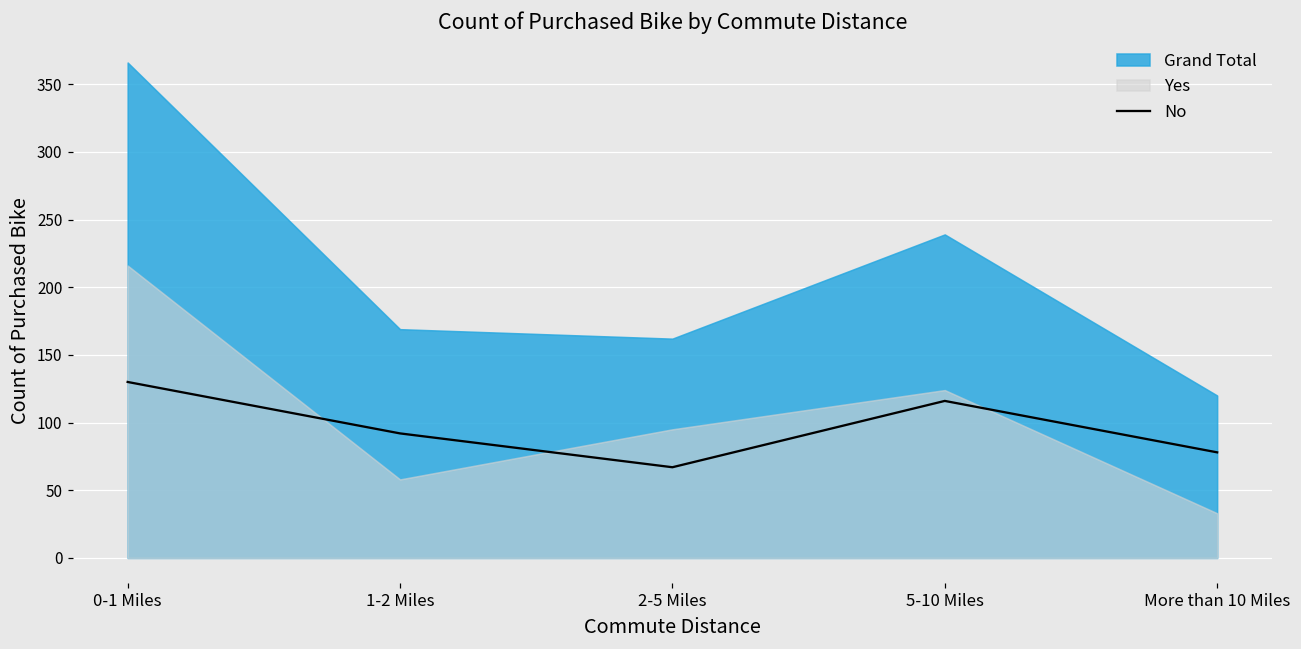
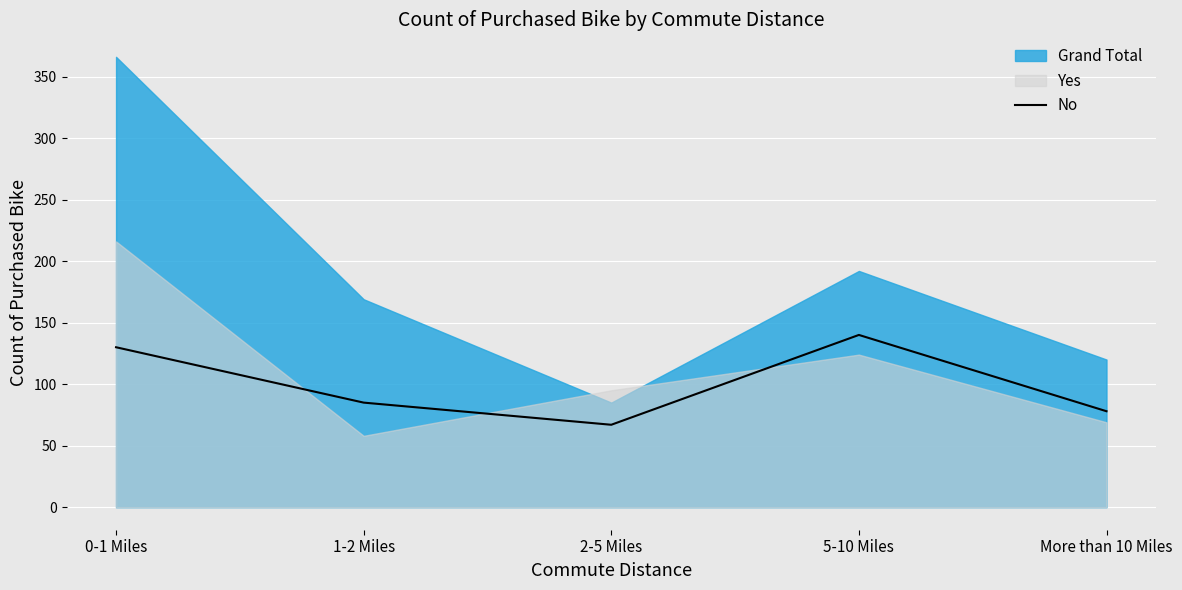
No, 1-2 Miles: 92 -> 85
Grand Total, 2-5 Miles: 162 -> 85
No, 5-10 Miles: 116 -> 140
Grand Total, 5-10 Miles: 239 -> 192
Yes, More than 10 Miles: 33 -> 69
